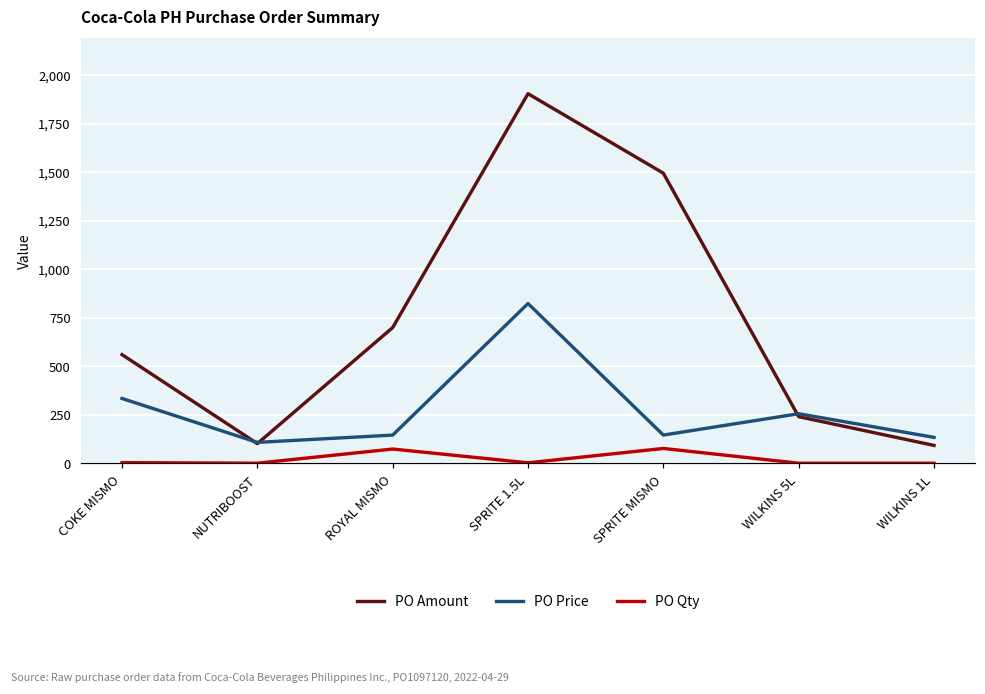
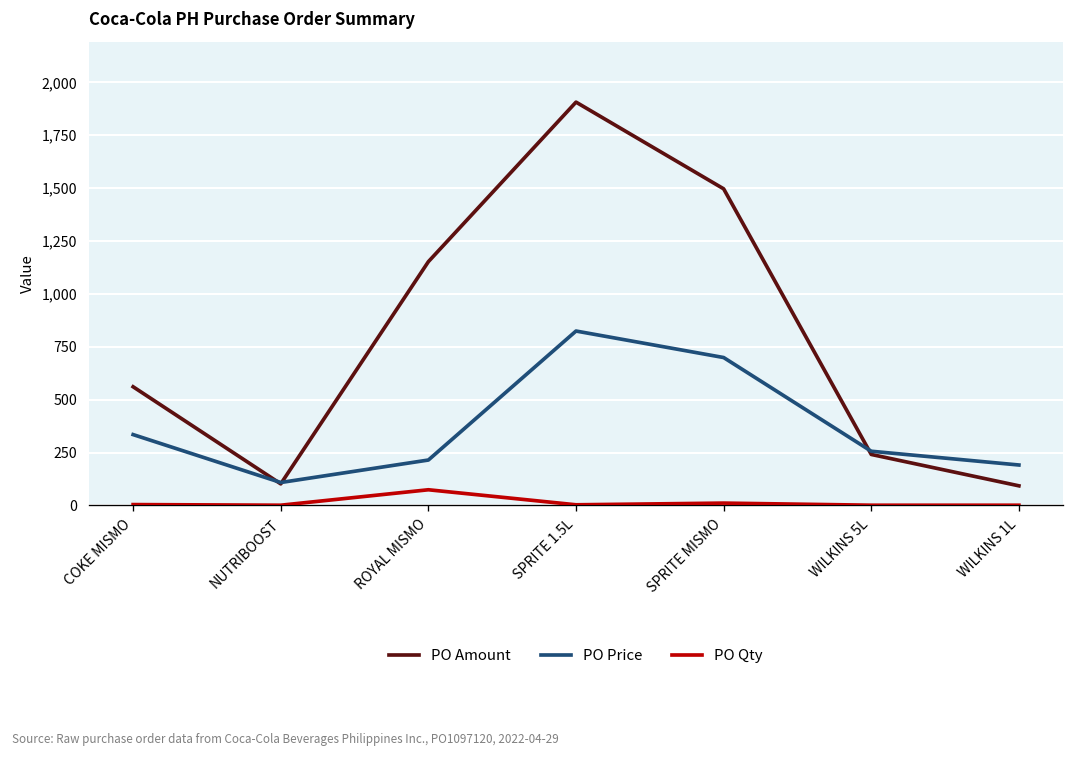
PO Amount, ROYAL MISMO: 700 -> 1,150
PO Price, ROYAL MISMO: 150 -> 210
PO Price, SPRITE MISMO: 150 -> 700
PO Qty, SPRITE MISMO: 80 -> 10
PO Price, WILKINS 1L: 130 -> 190
